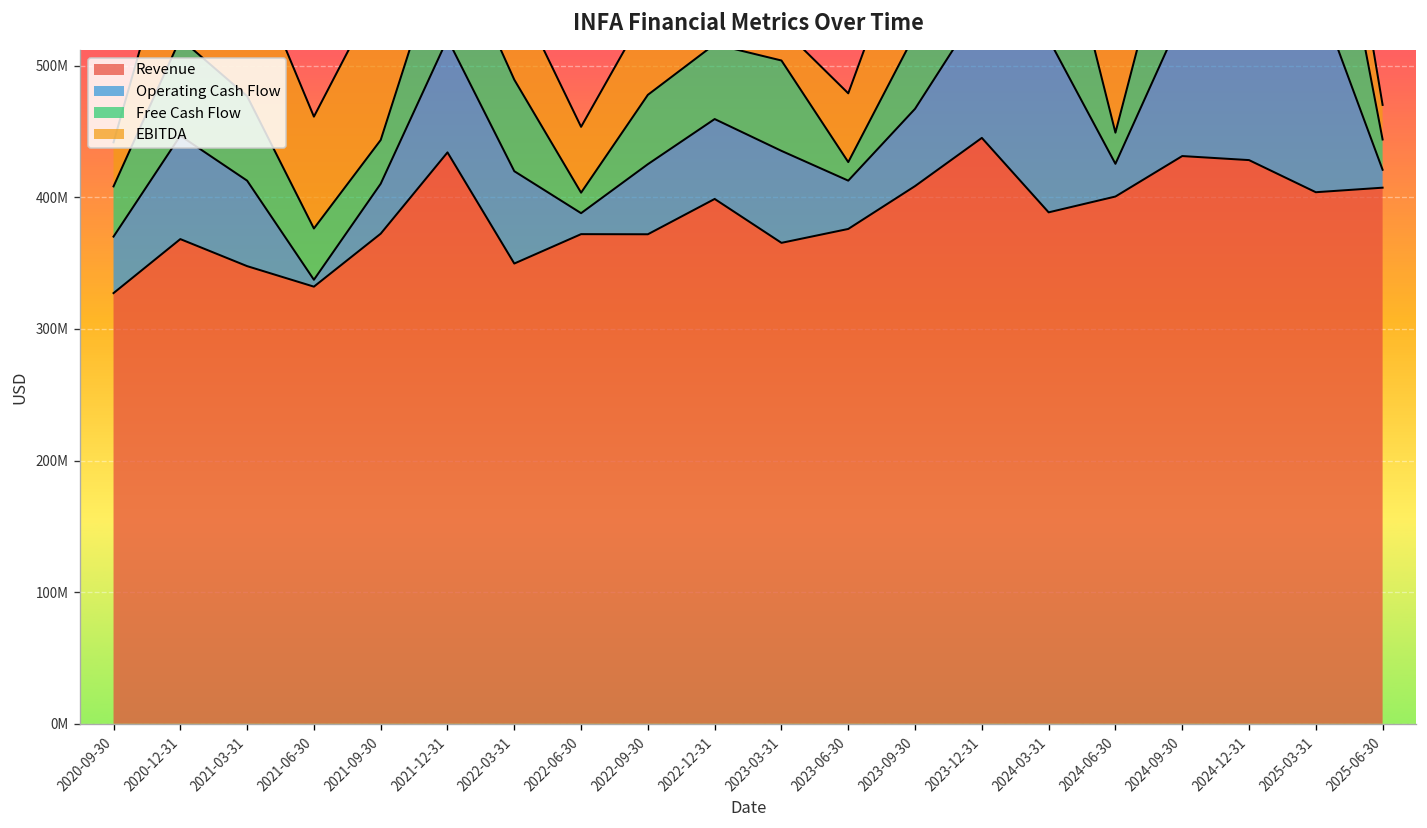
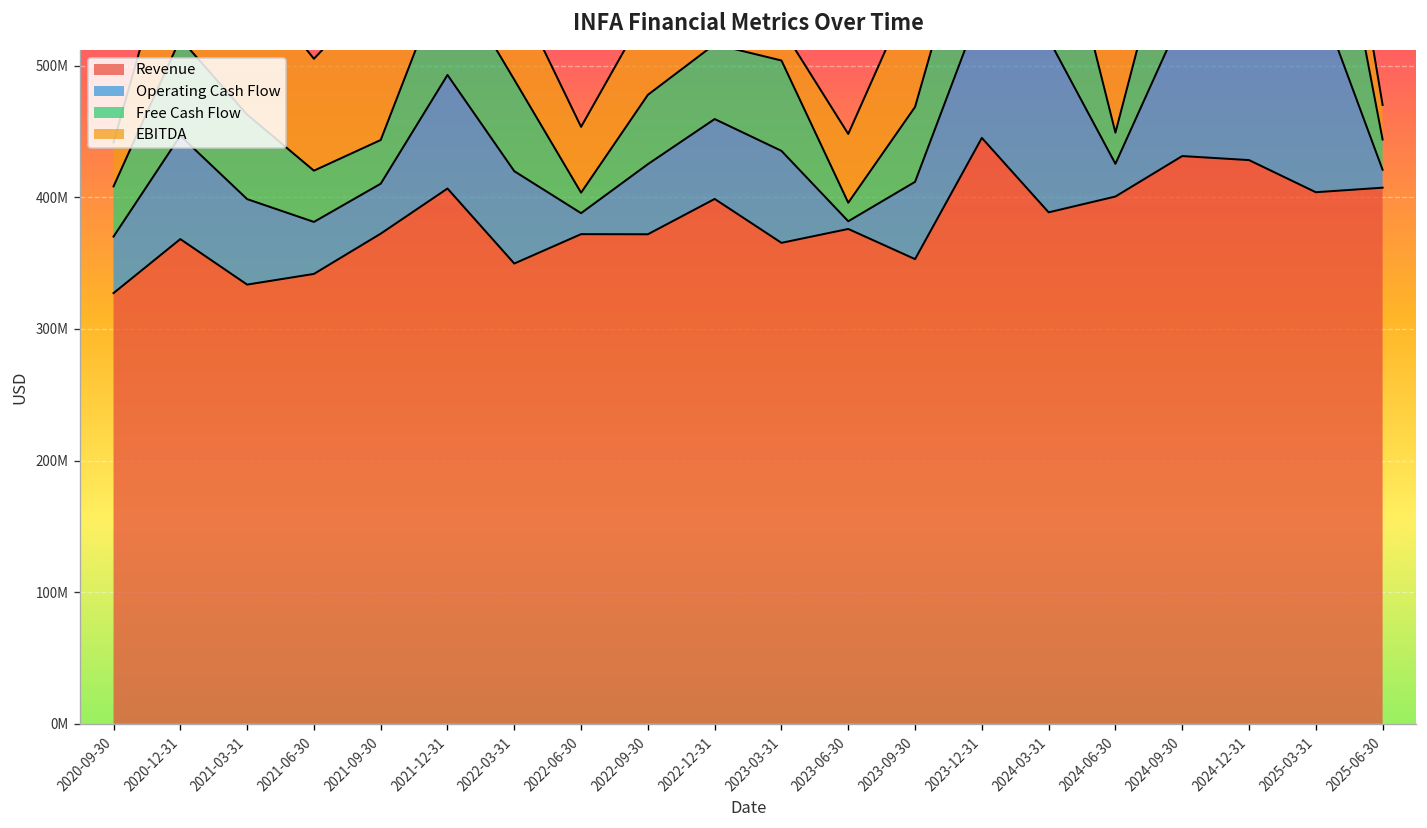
Revenue, 2021-03-31: 348000000 -> 334000000
Revenue, 2021-06-30: 332000000 -> 342000000
Operating Cash Flow, 2021-06-30: 5000000 -> 40000000
Revenue, 2021-12-31: 434000000 -> 407000000
Operating Cash Flow, 2023-06-30: 37000000 -> 6000000
Revenue, 2023-09-30: 409000000 -> 353000000
